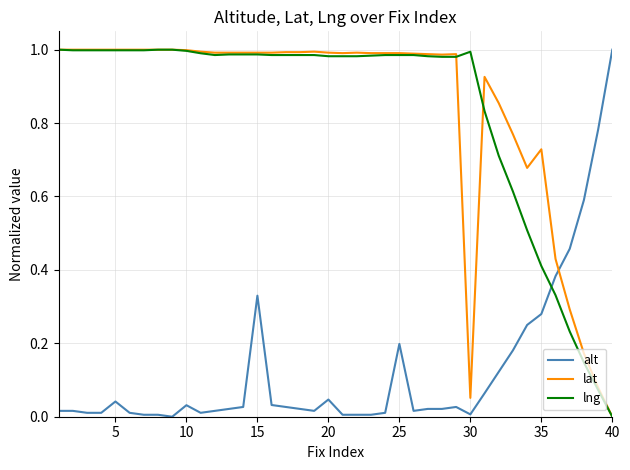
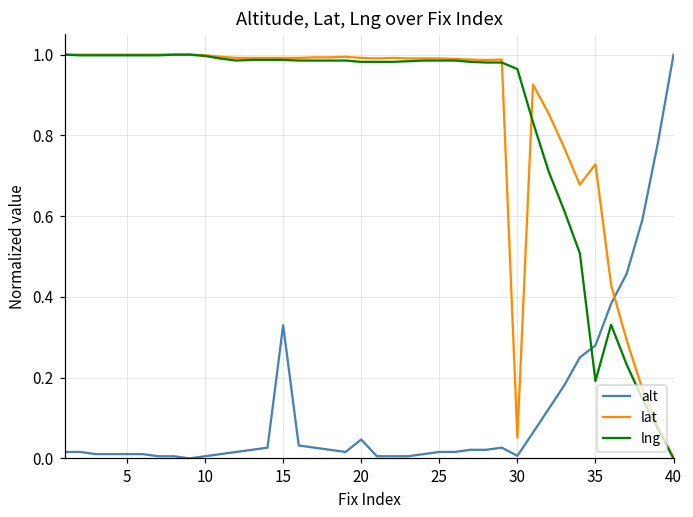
alt, 5: 0.04 -> 0.01
alt, 10: 0.03 -> 0.01
alt, 25: 0.20 -> 0.02
lng, 30: 0.99 -> 0.96
lng, 35: 0.41 -> 0.19
